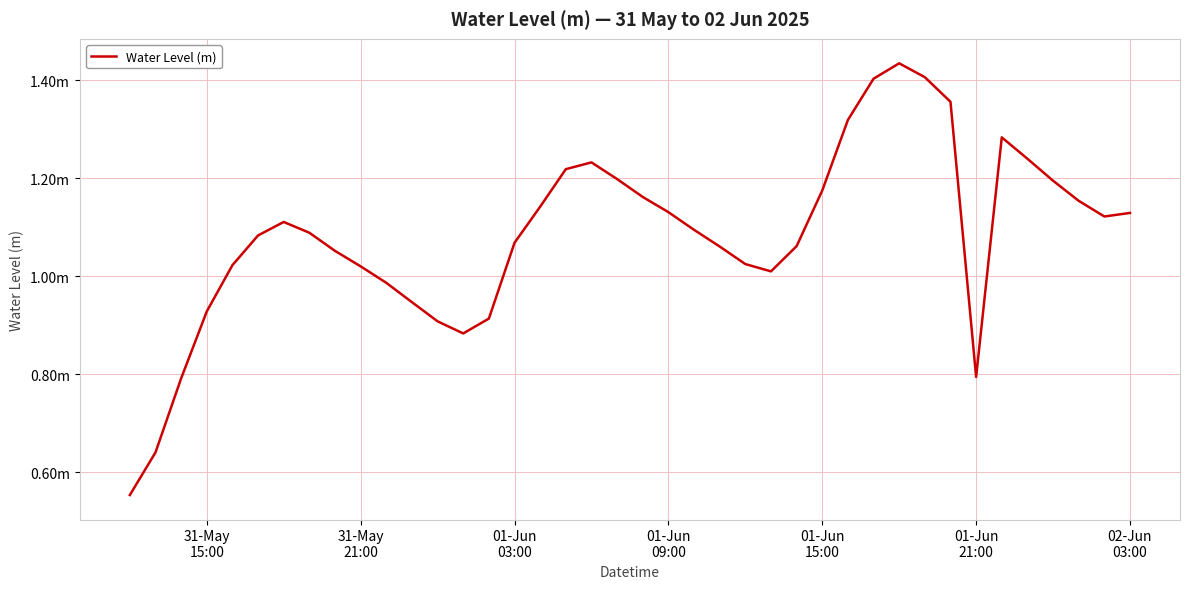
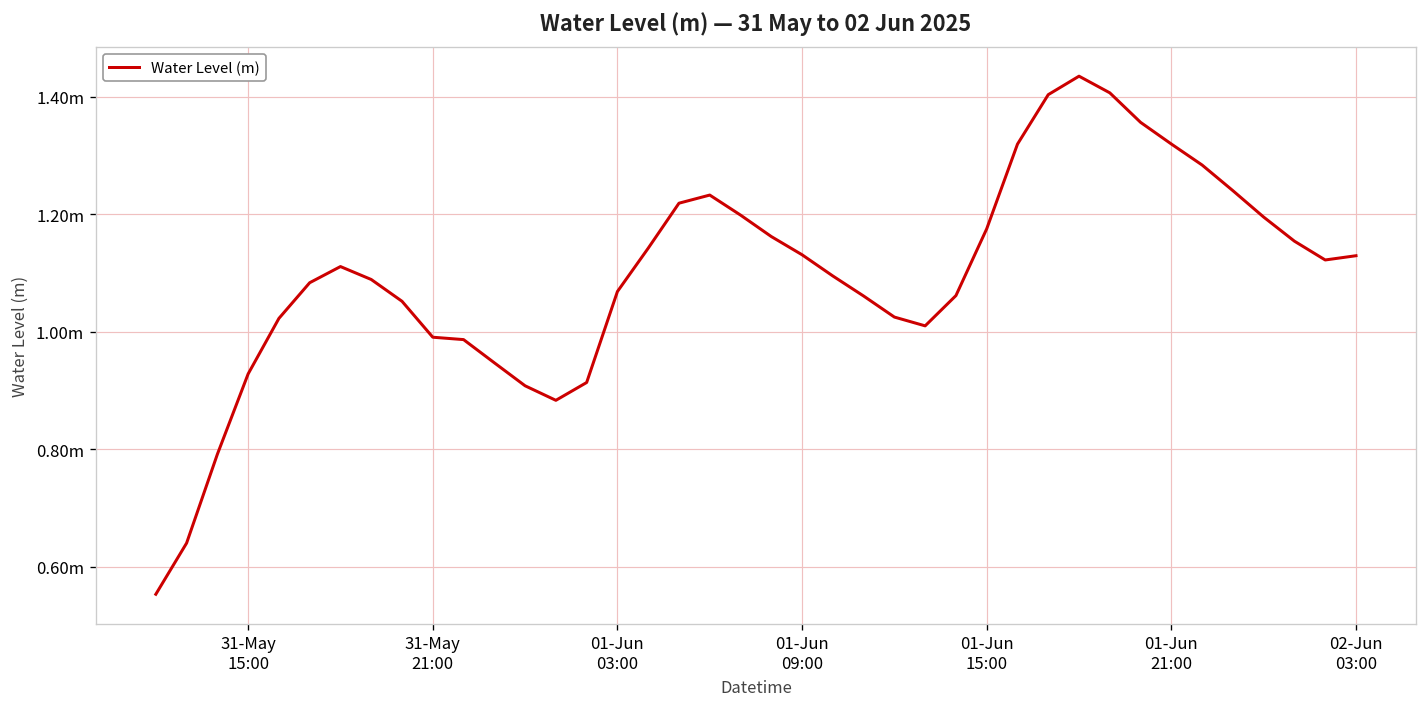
31-May 21:00: 1.02m -> 0.99m
01-Jun 21:00: 0.79m -> 1.32m
